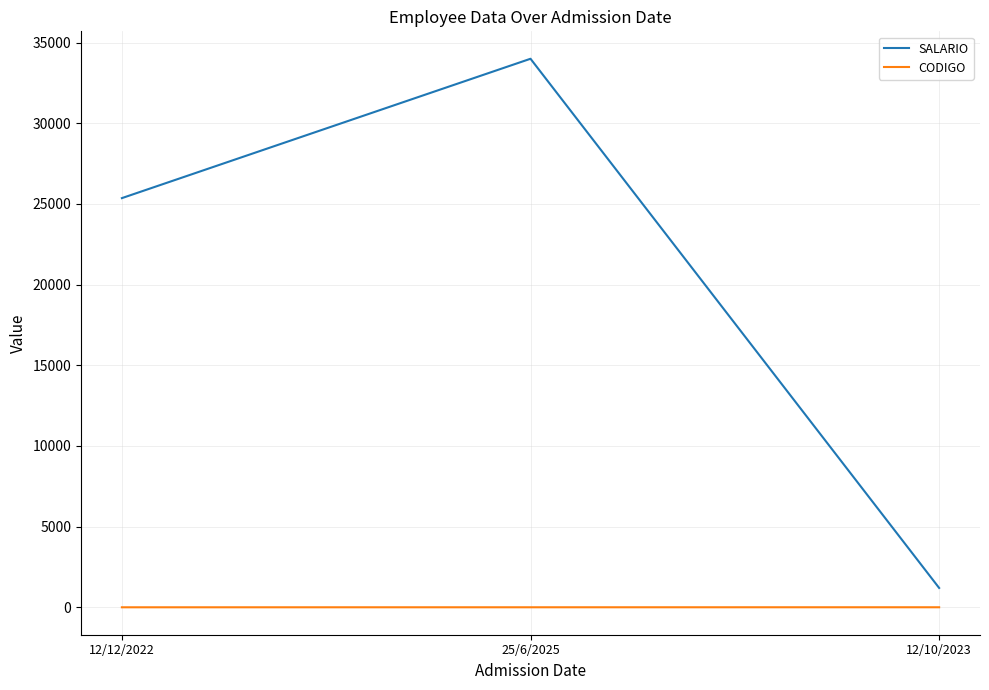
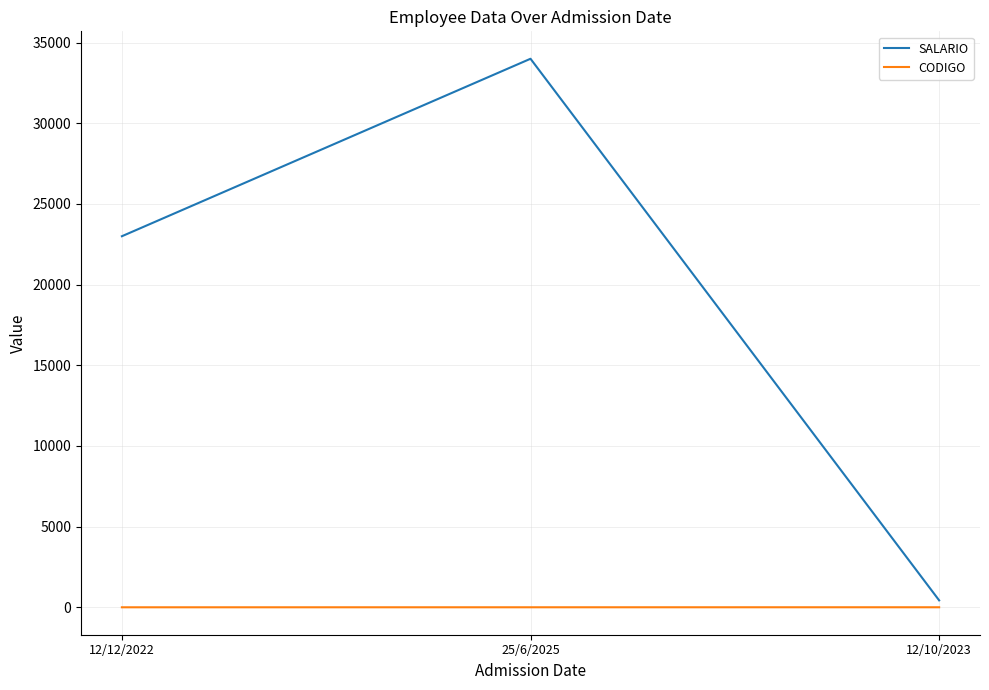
SALARIO, 12/12/2022: 25400 -> 23000
SALARIO, 12/10/2023: 1200 -> 400
